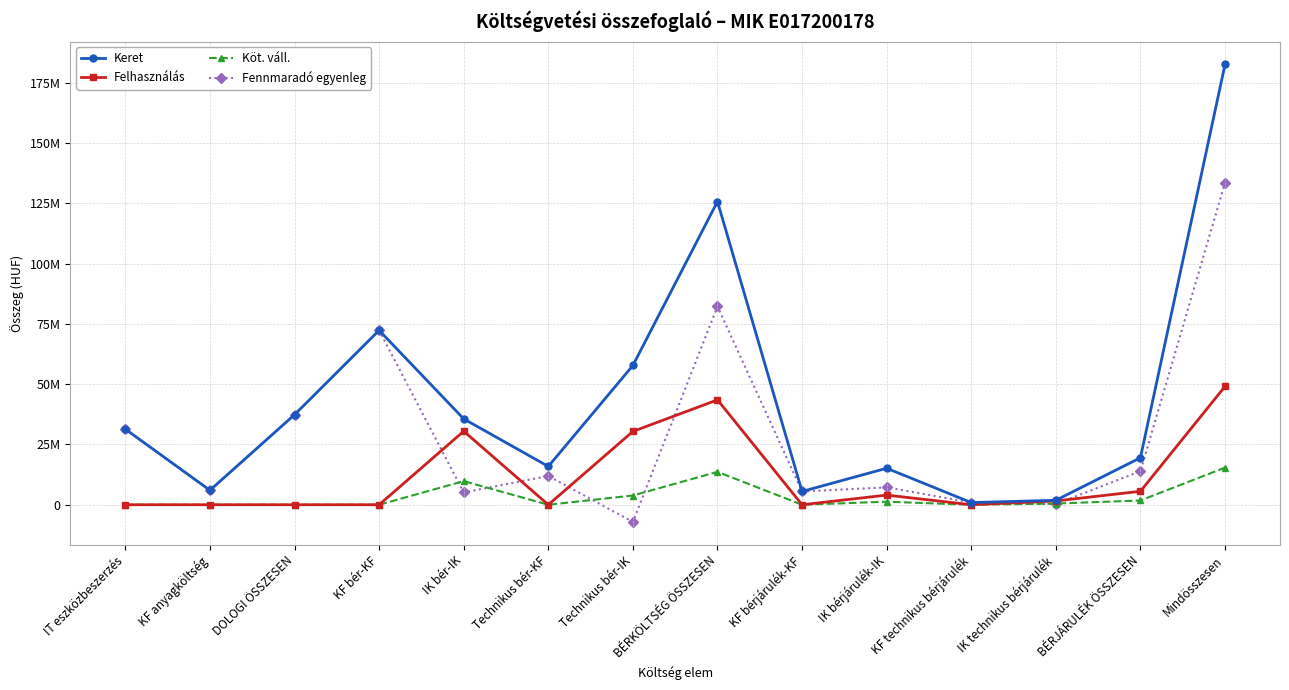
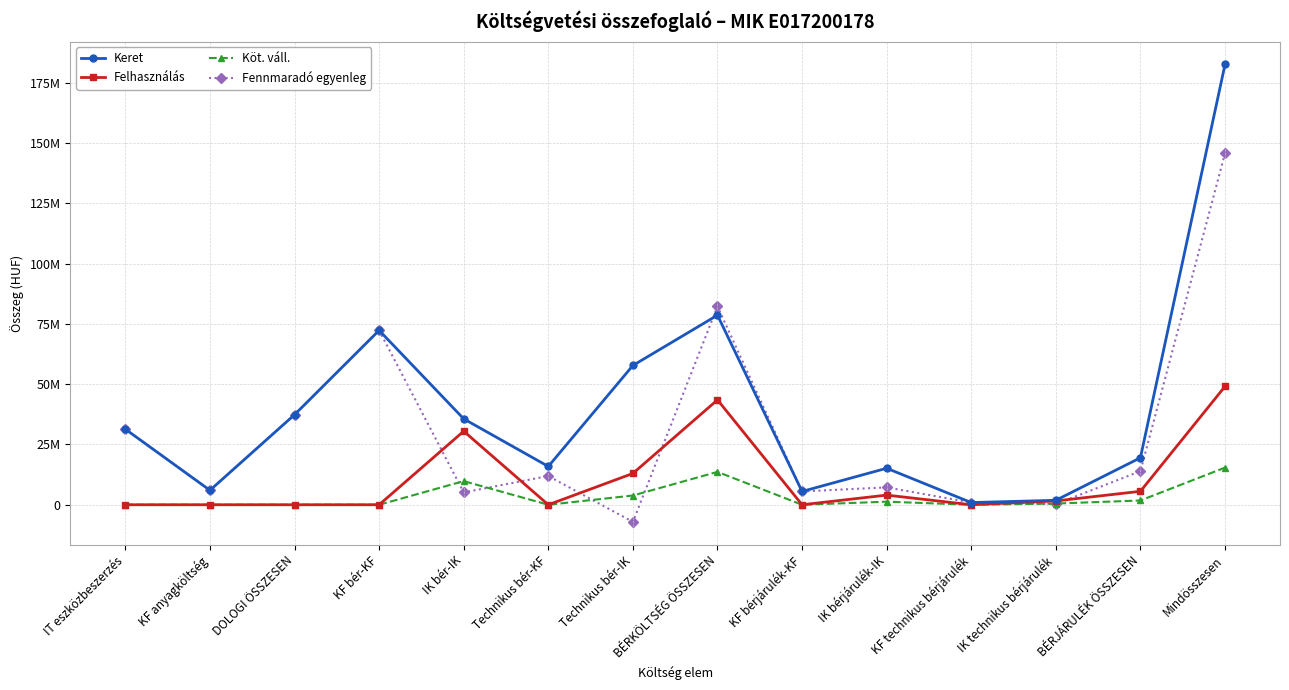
Felhasználás, Technikus bér-IK: 30000000 -> 13000000
Keret, BÉRKÖLTSÉG ÖSSZESEN: 126000000 -> 79000000
Fennmaradó egyenleg, Mindösszesen: 134000000 -> 146000000
